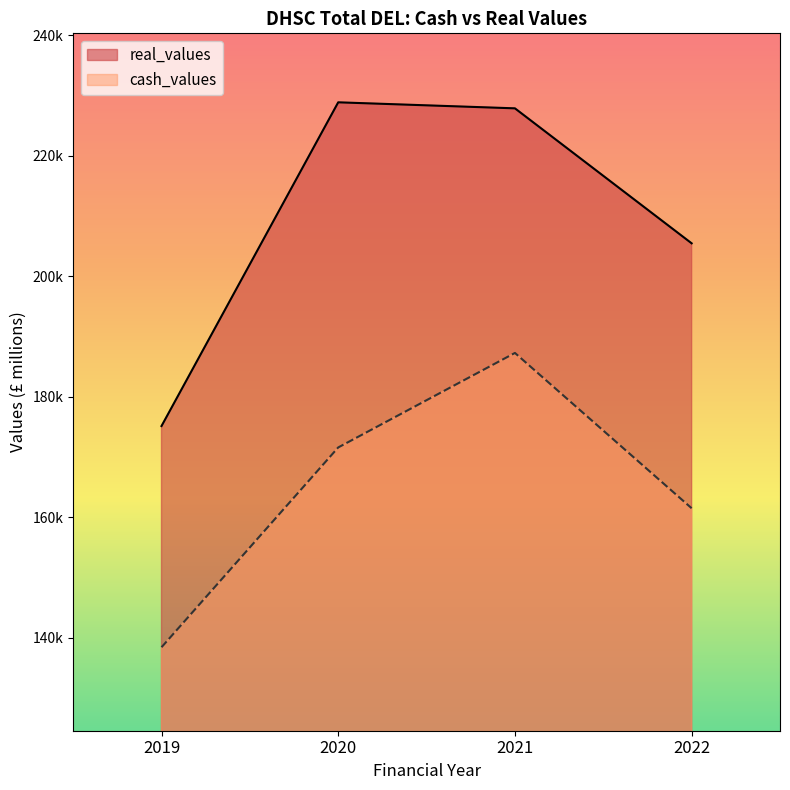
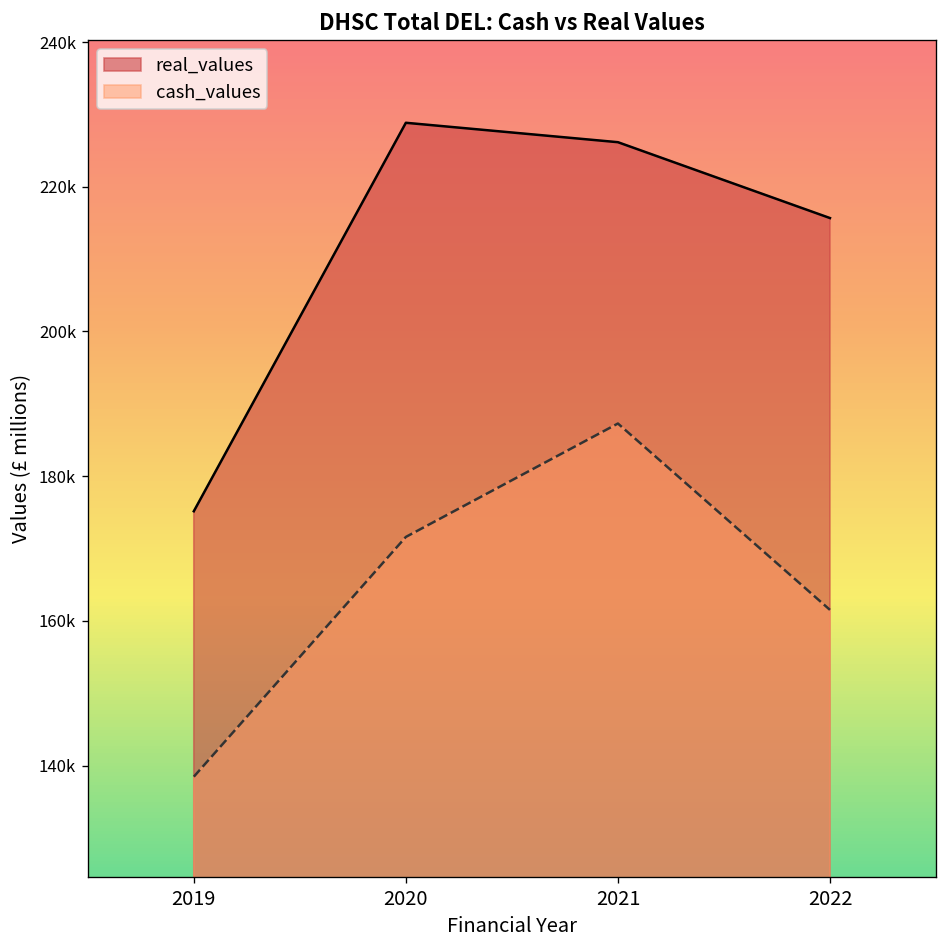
real_values, 2021: 228000 -> 226000
real_values, 2022: 205000 -> 216000
